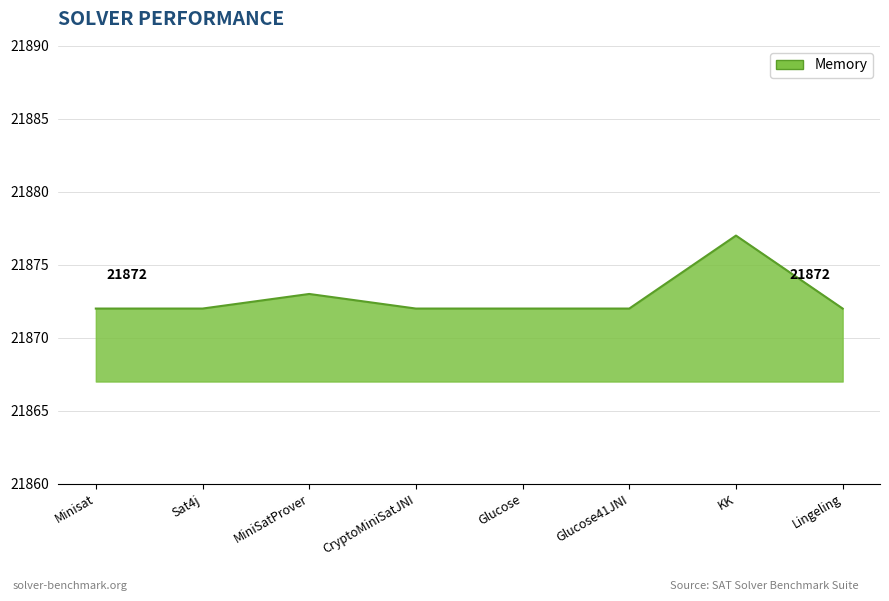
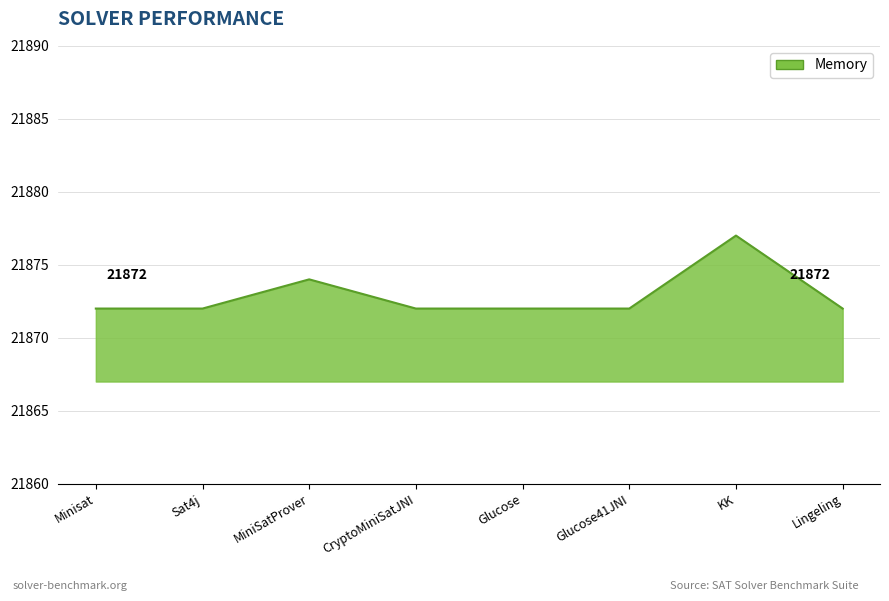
MiniSatProver: 21873 -> 21874
